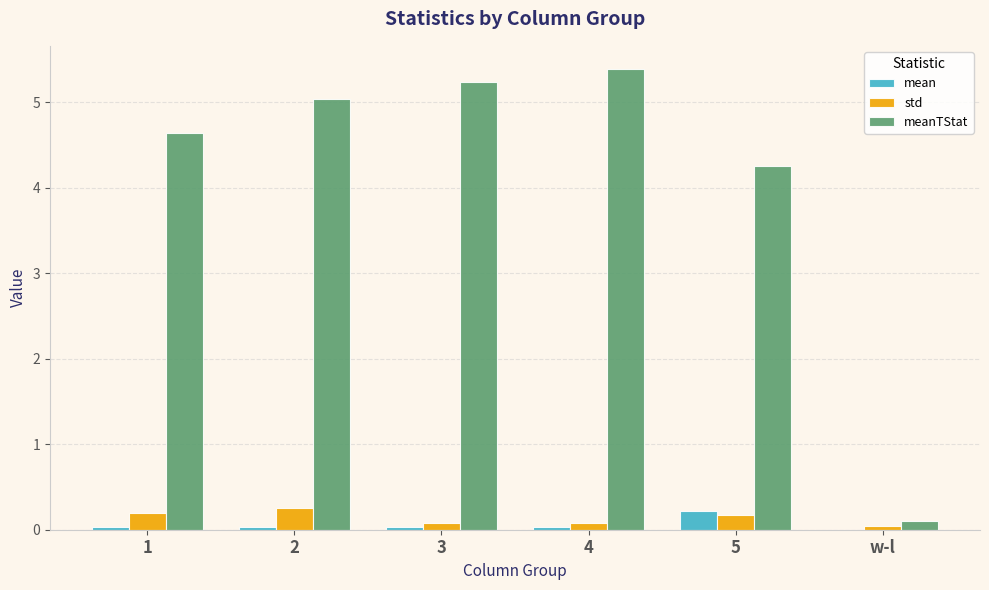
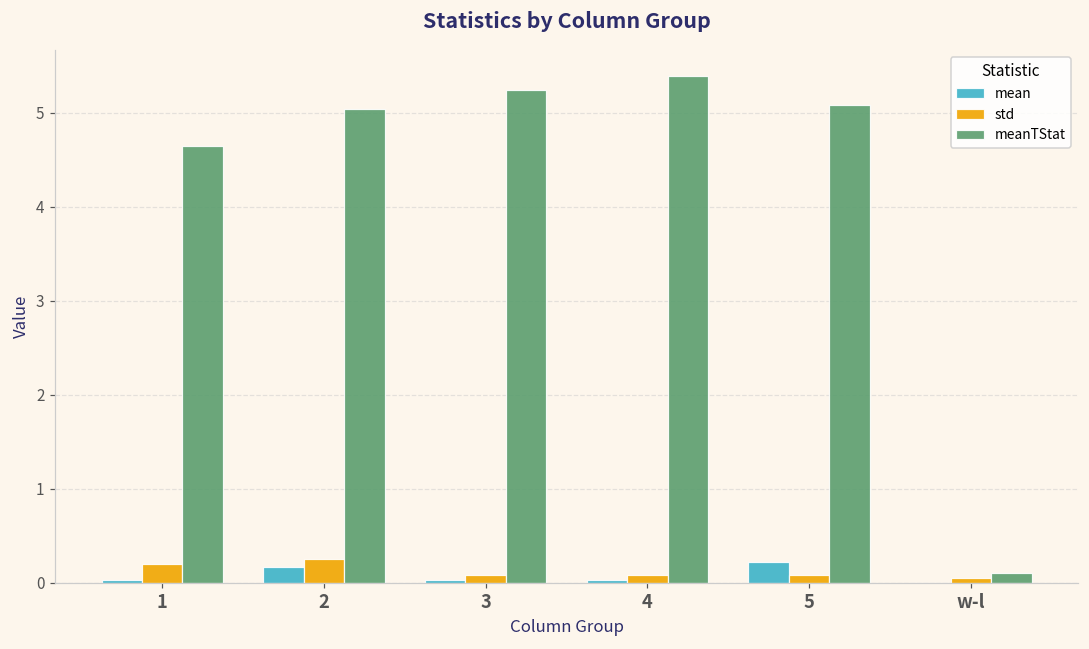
mean, 2: 0.0 -> 0.2
std, 5: 0.2 -> 0.1
meanTStat, 5: 4.3 -> 5.1
